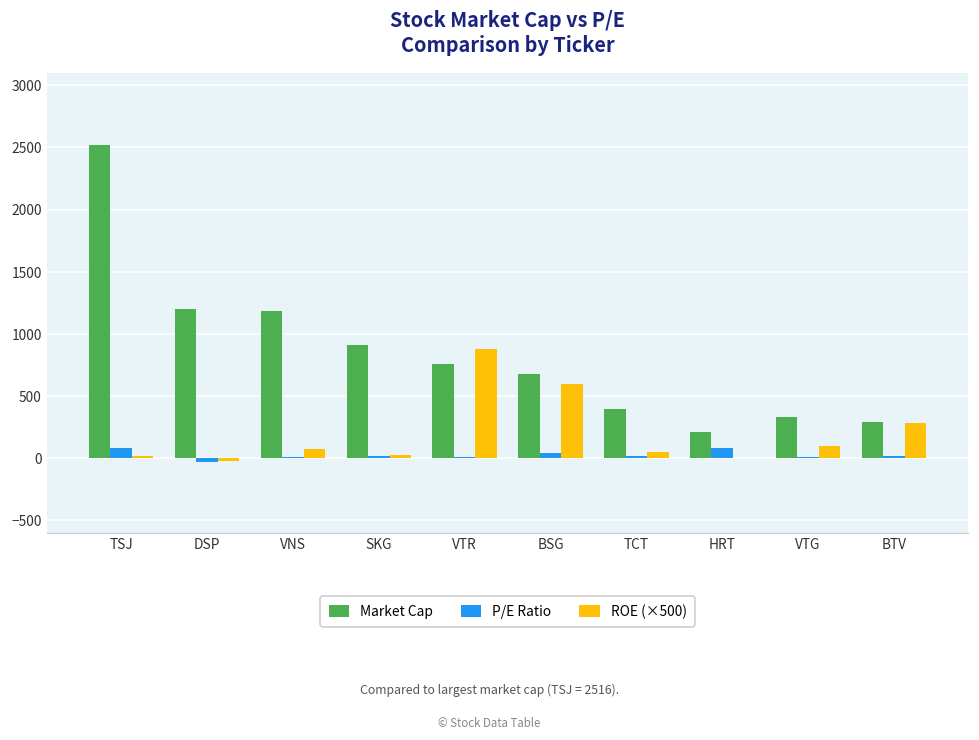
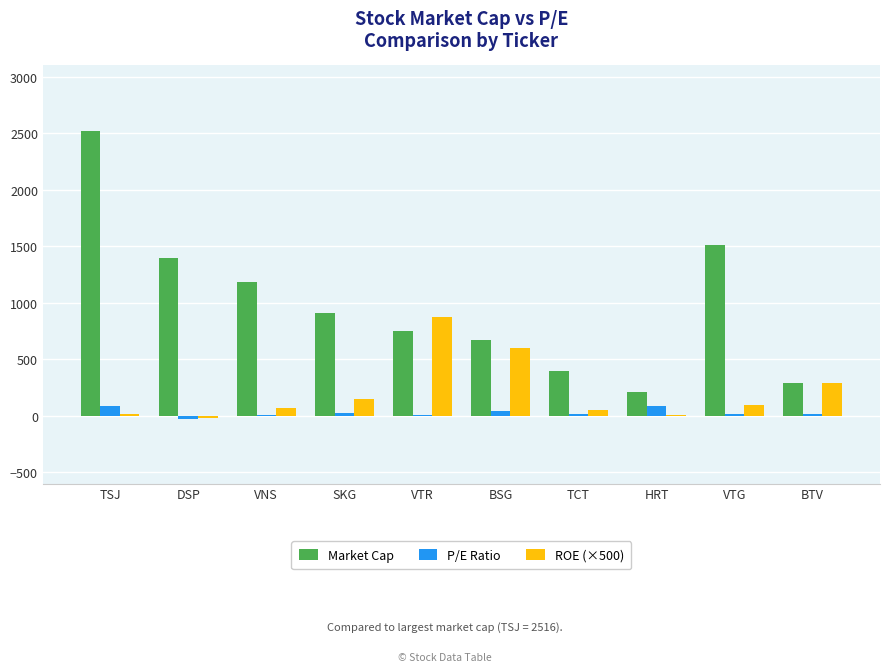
Market Cap, DSP: 1200 -> 1390
ROE (×500), SKG: 30 -> 150
Market Cap, VTG: 330 -> 1510
